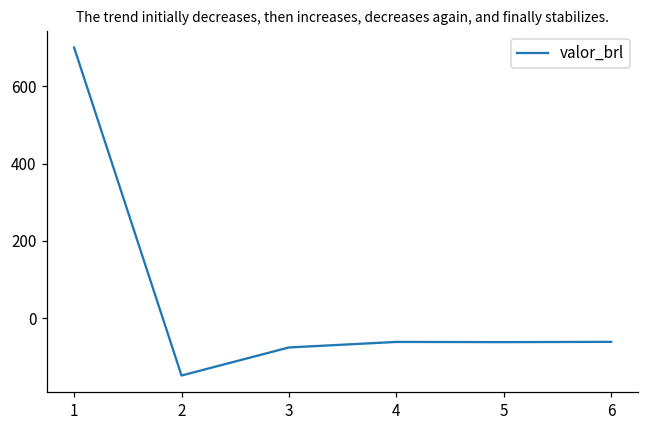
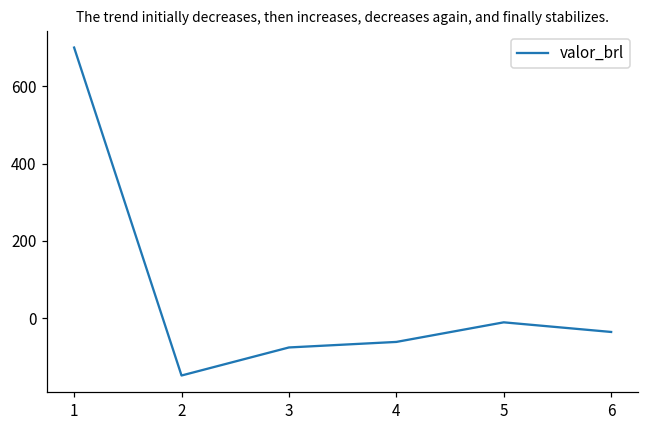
5: -60 -> -10
6: -60 -> -40
